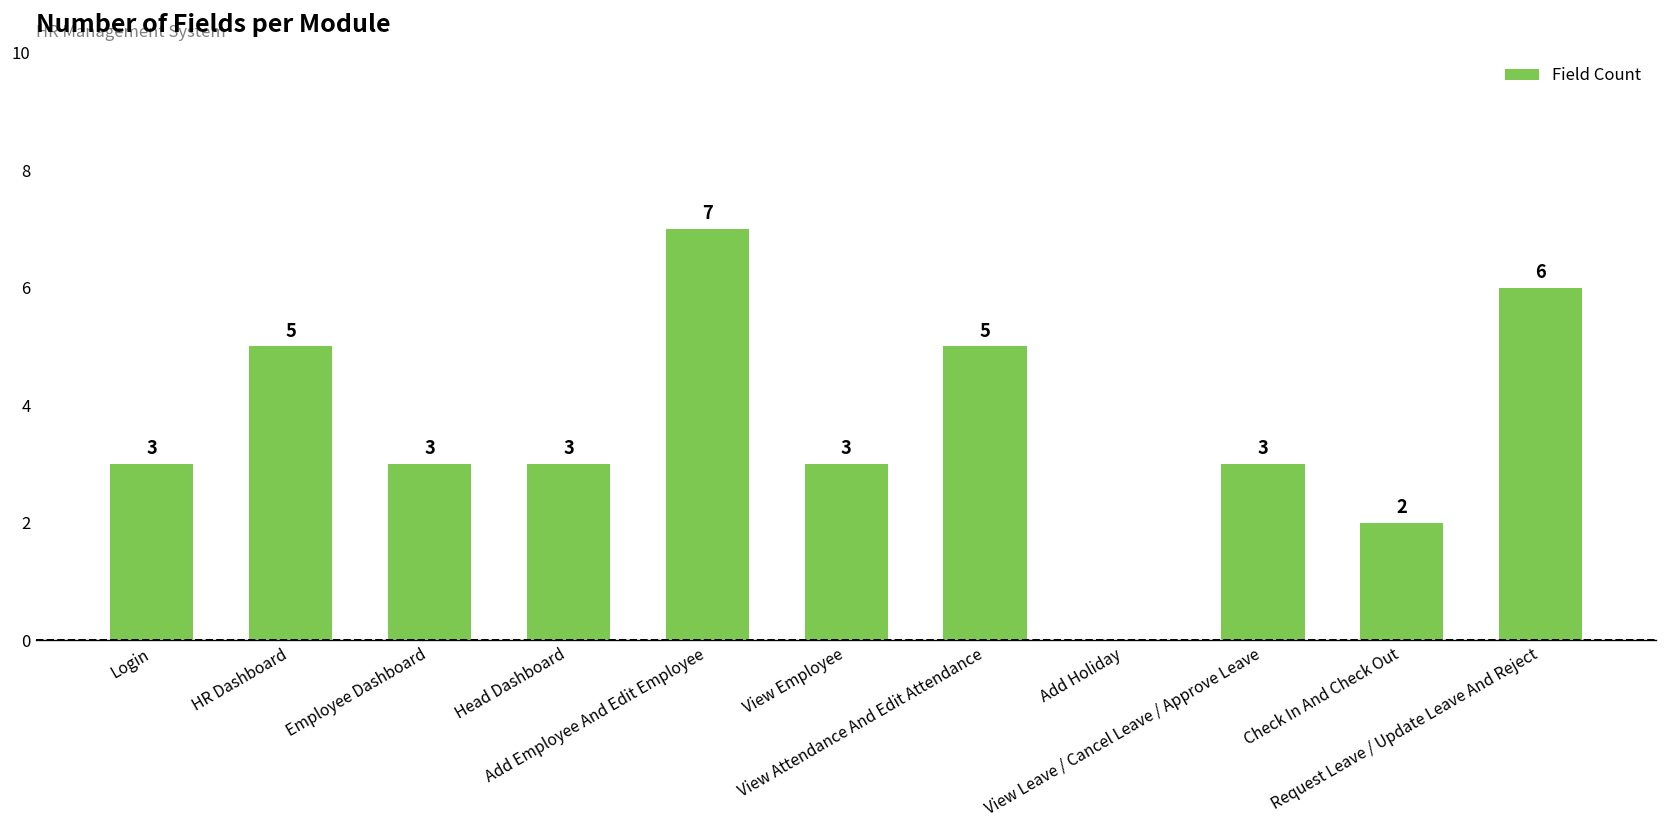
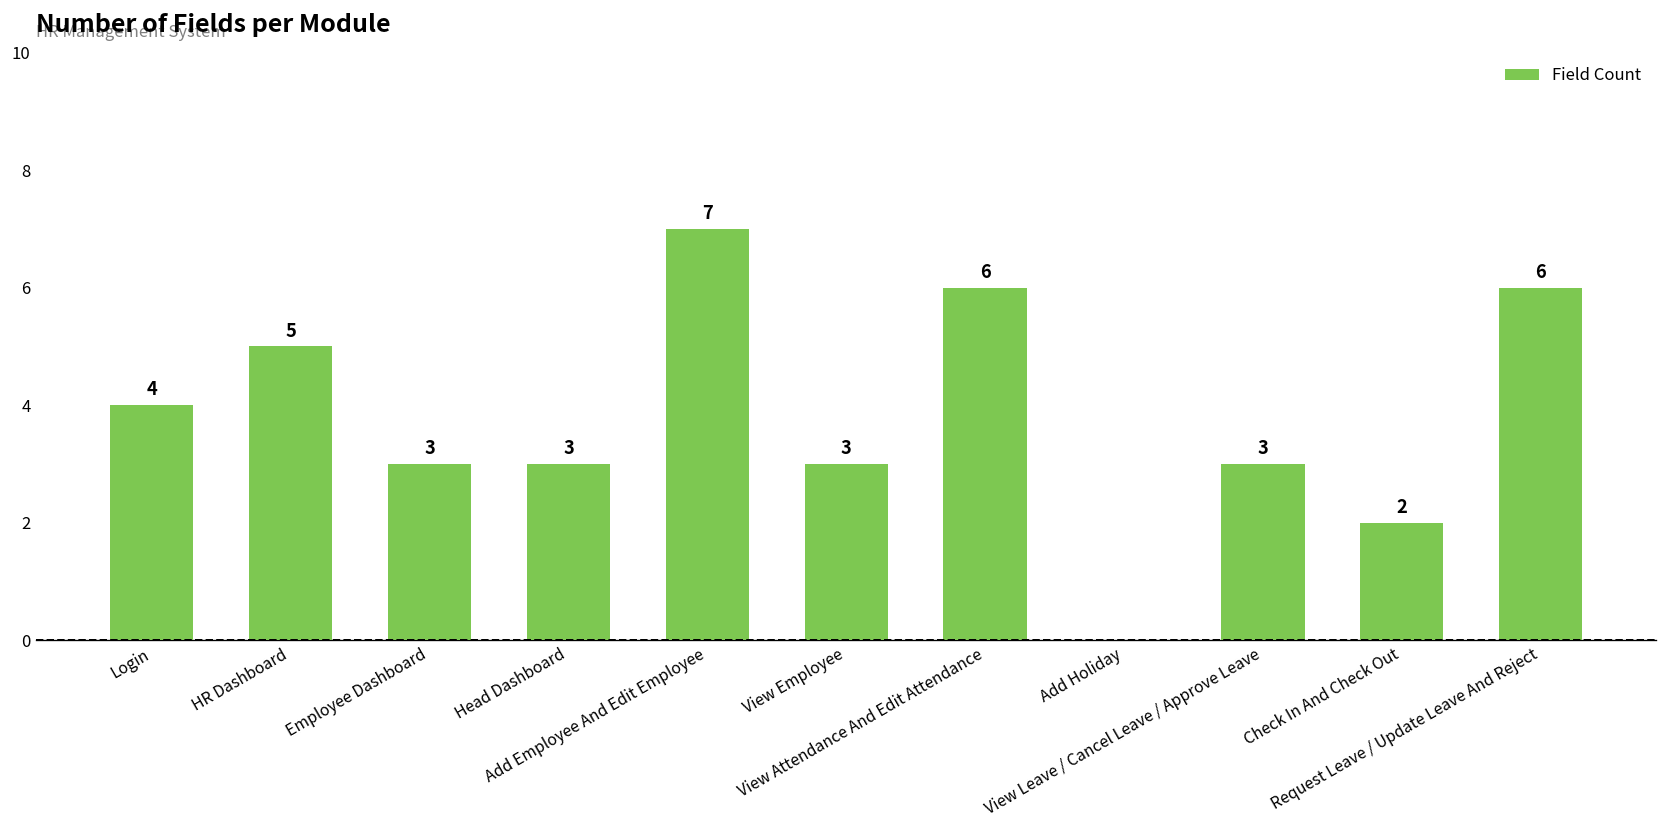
Login: 3 -> 4
View Attendance And Edit Attendance: 5 -> 6
